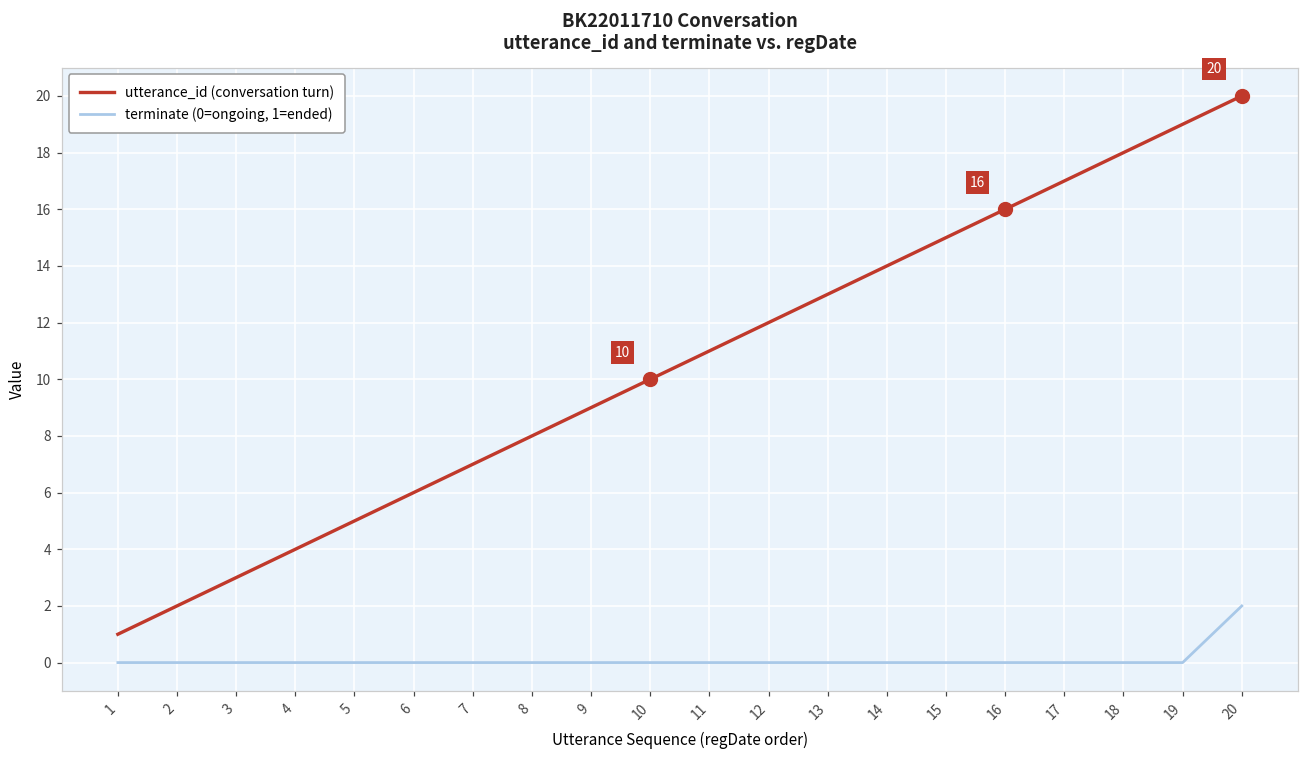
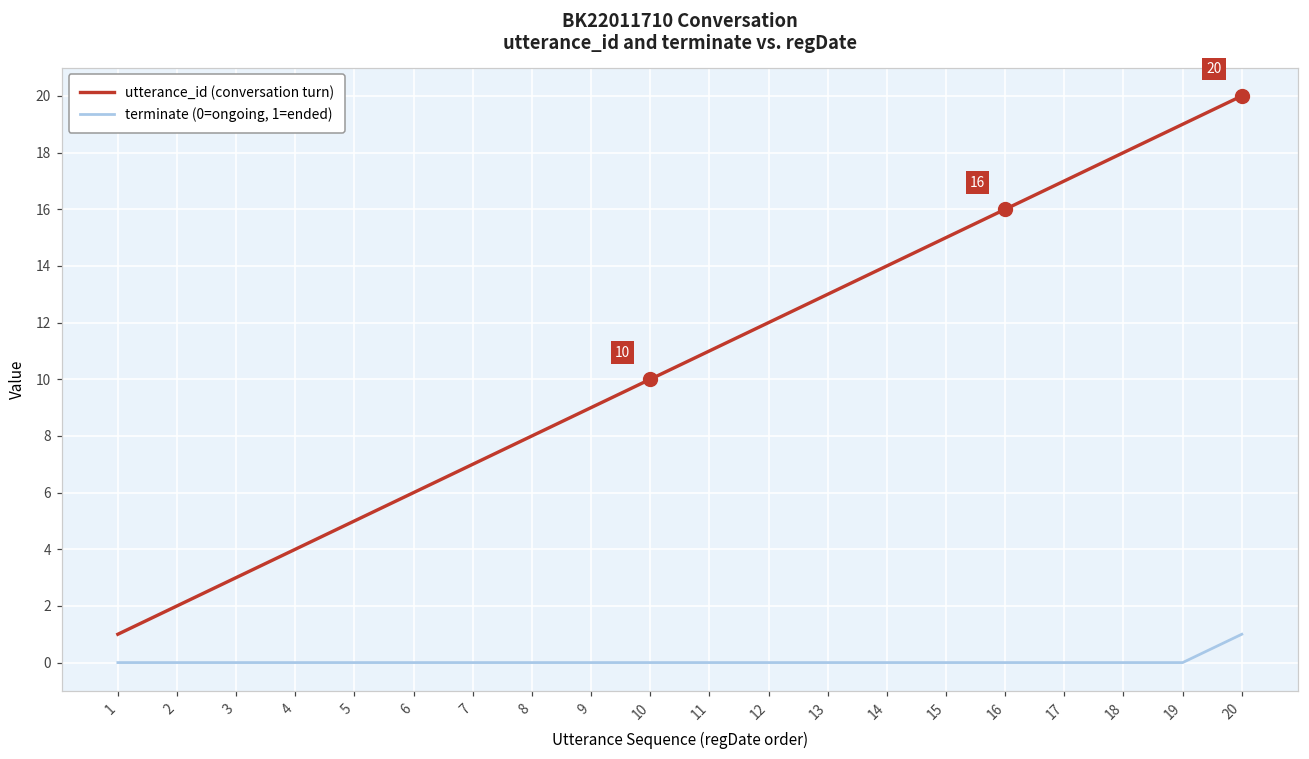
terminate (0=ongoing, 1=ended), 20: 2 -> 1
